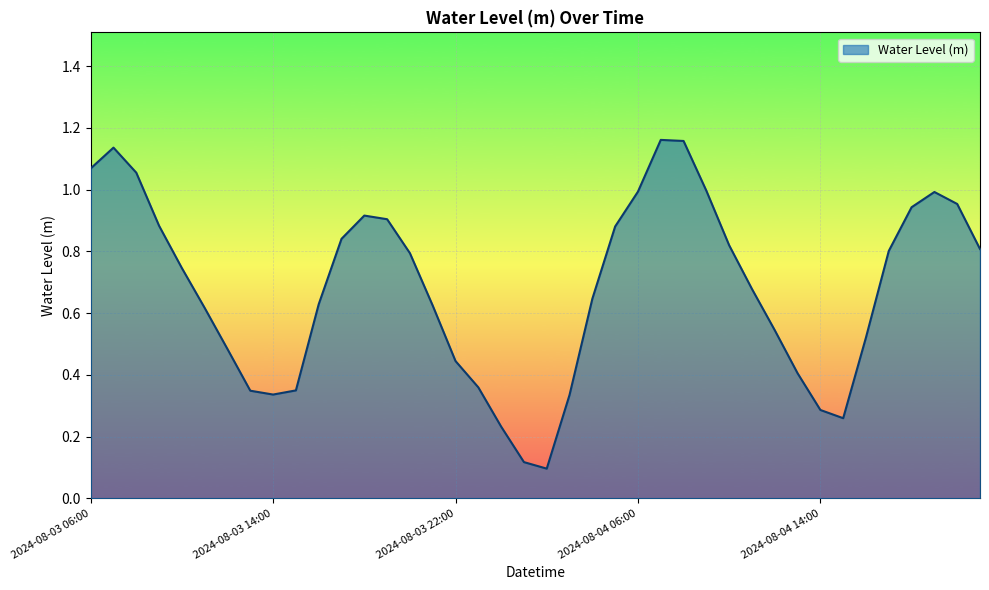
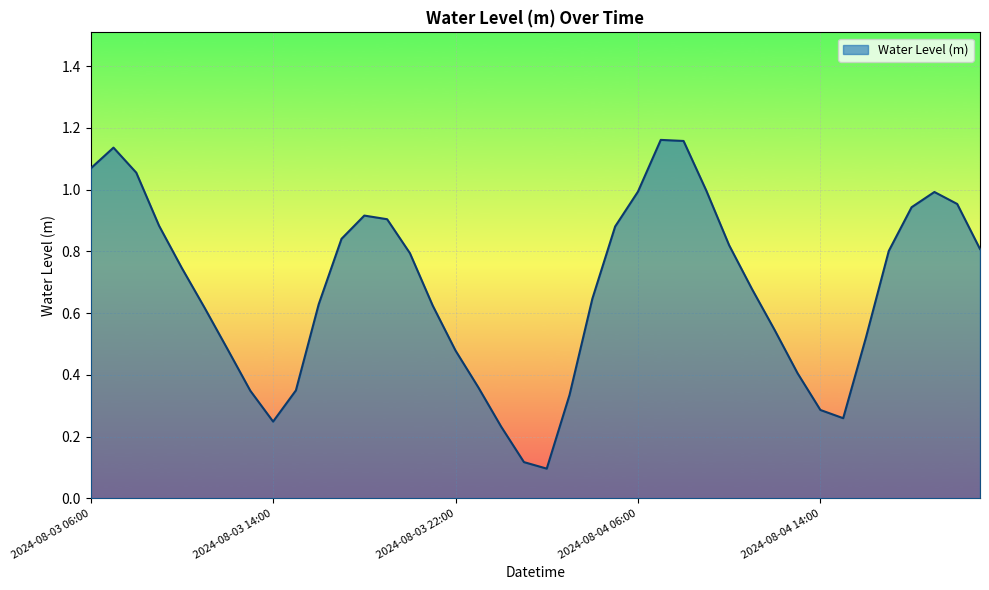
2024-08-03 14:00: 0.34 -> 0.25
2024-08-03 22:00: 0.44 -> 0.48
